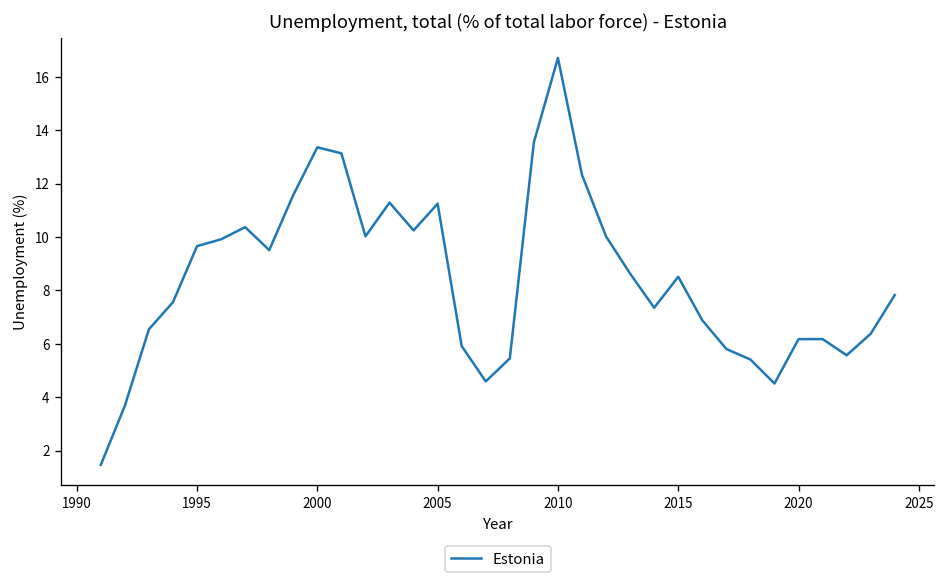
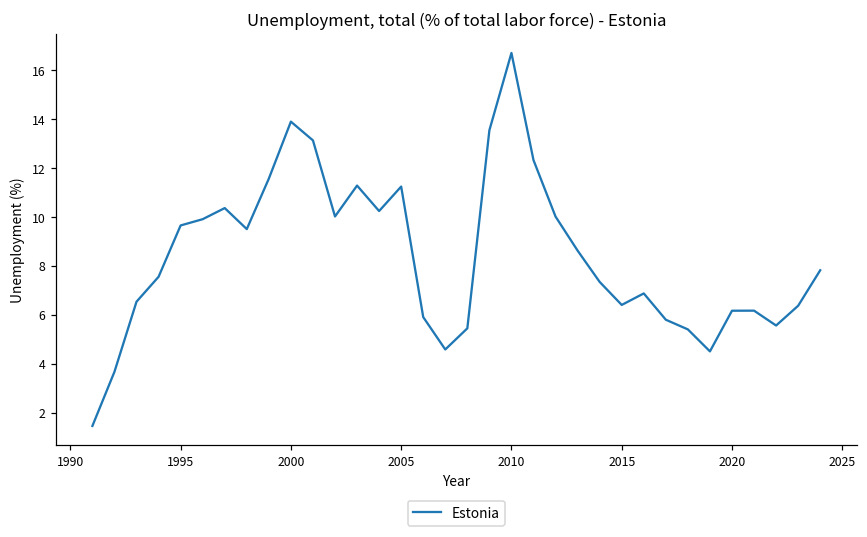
2000: 13.4 -> 13.9
2015: 8.5 -> 6.4
